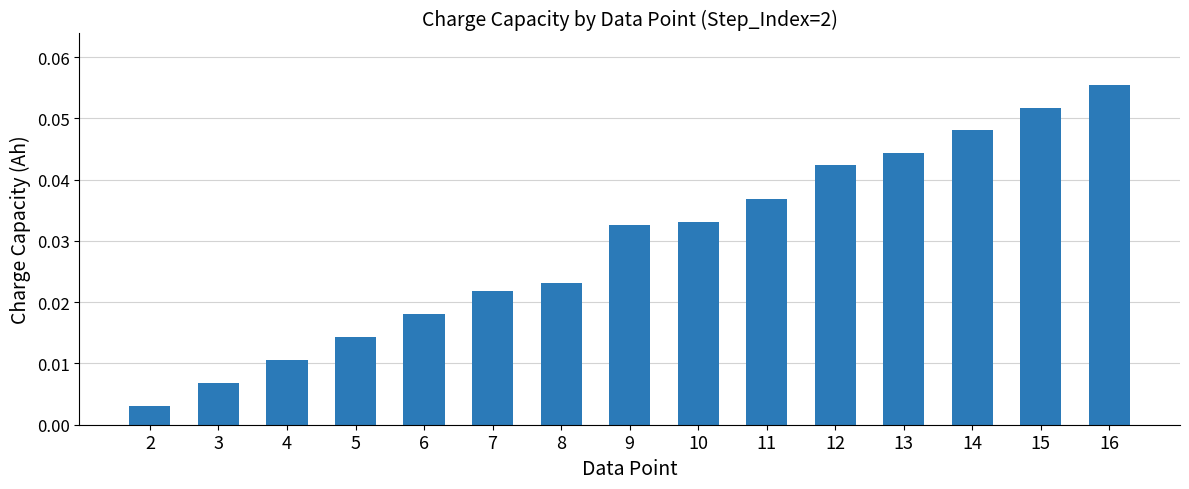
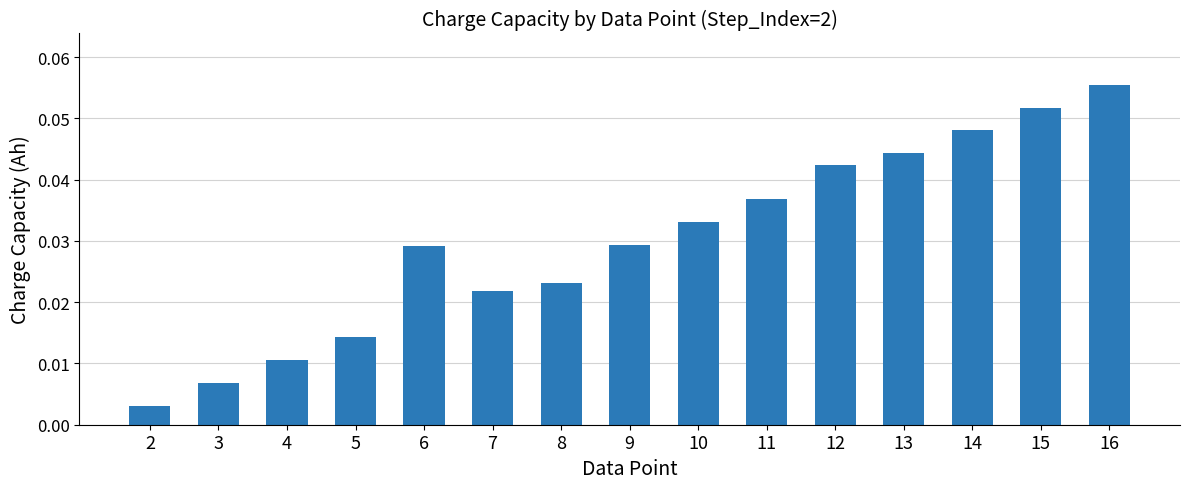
6: 0.018 -> 0.029
9: 0.033 -> 0.029
